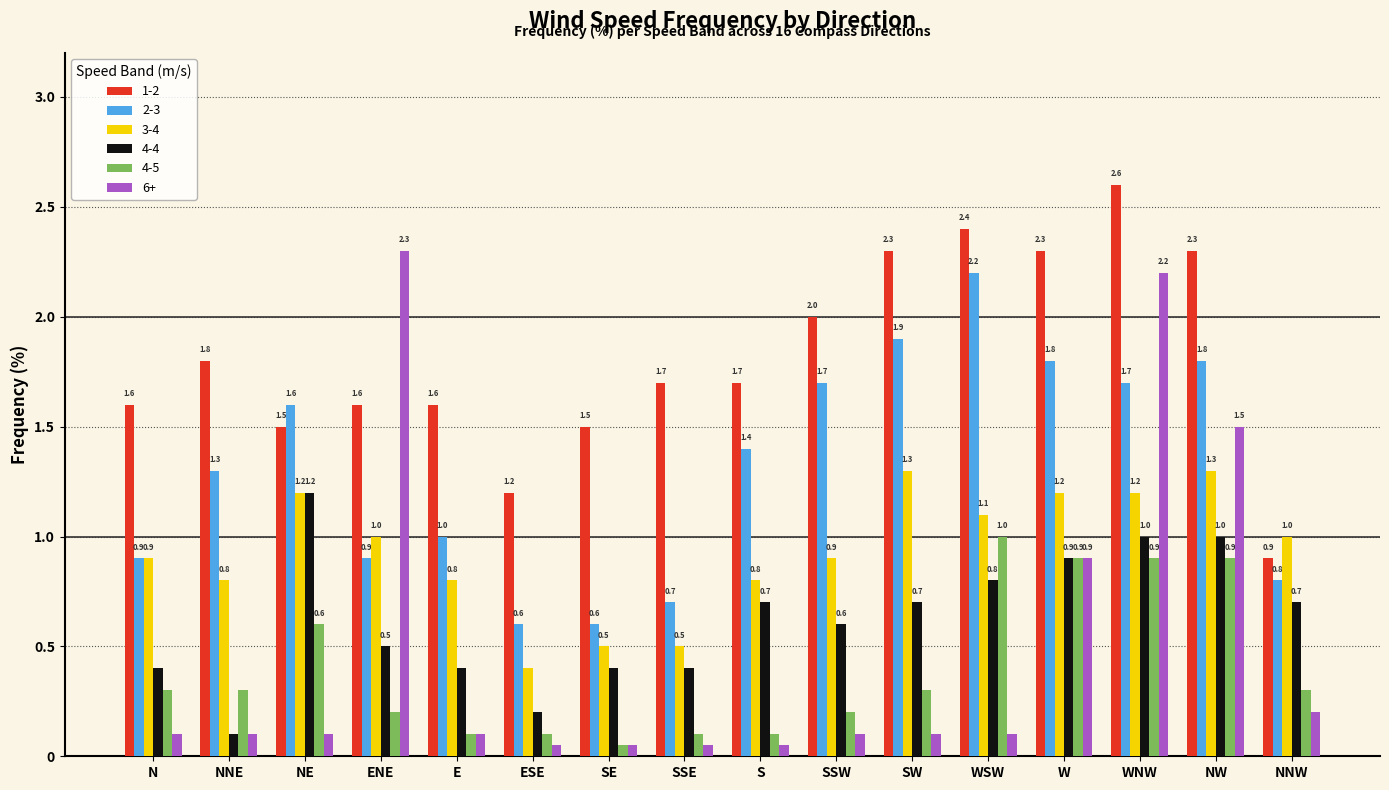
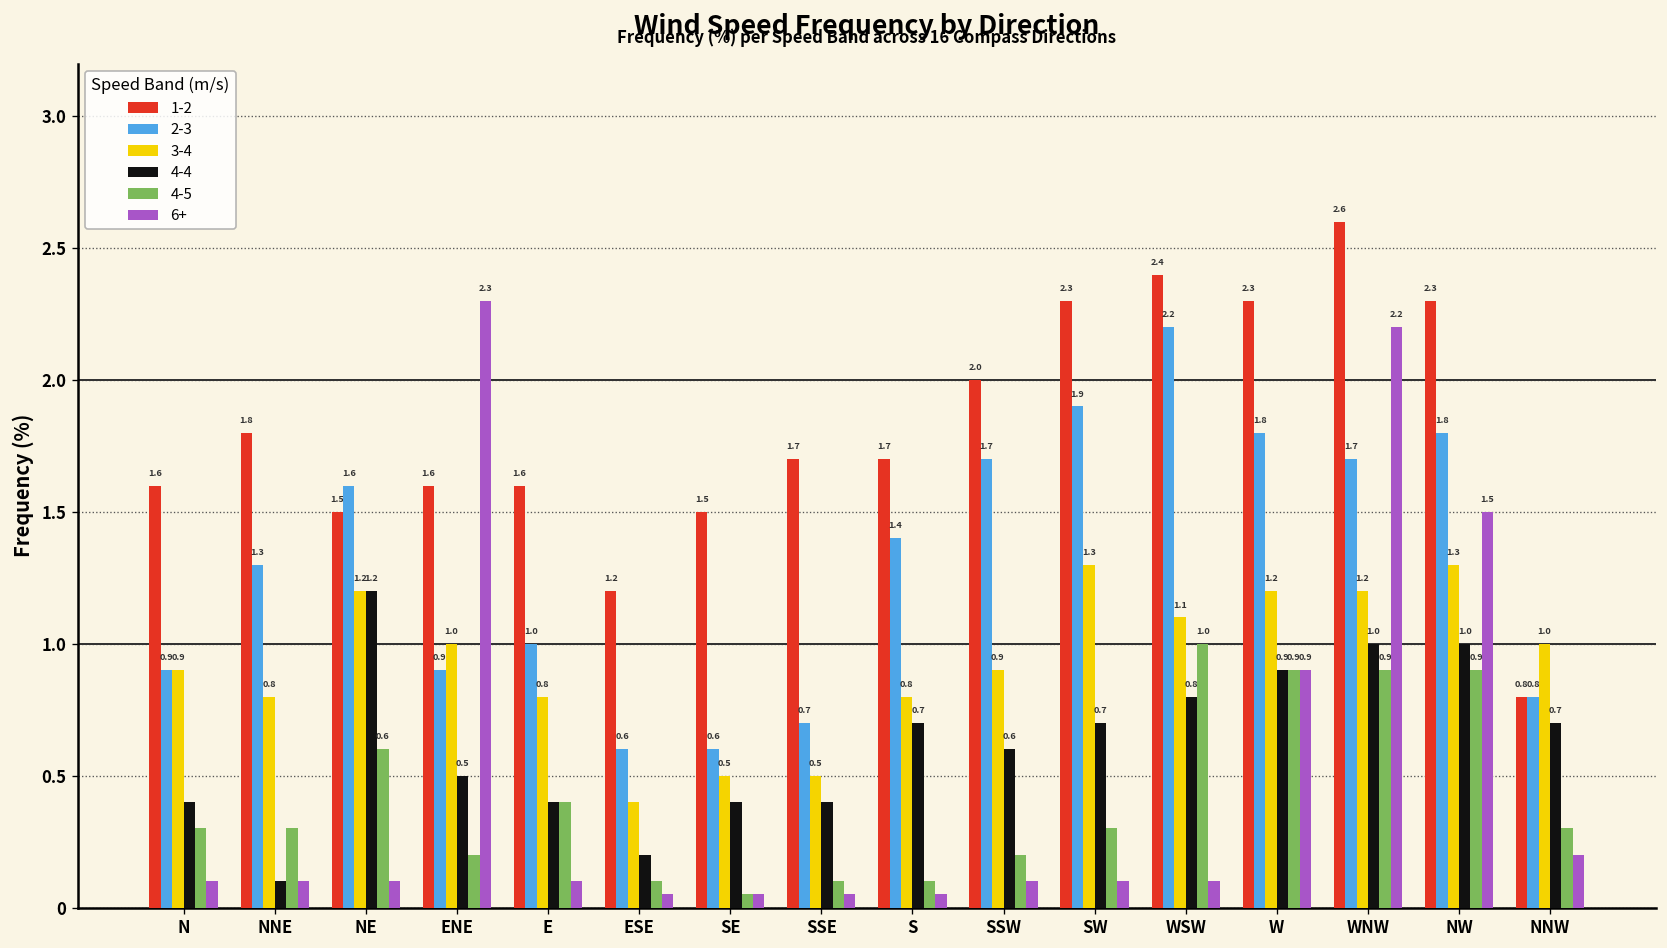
4-5, E: 0.1 -> 0.4
1-2, NNW: 0.9 -> 0.8
